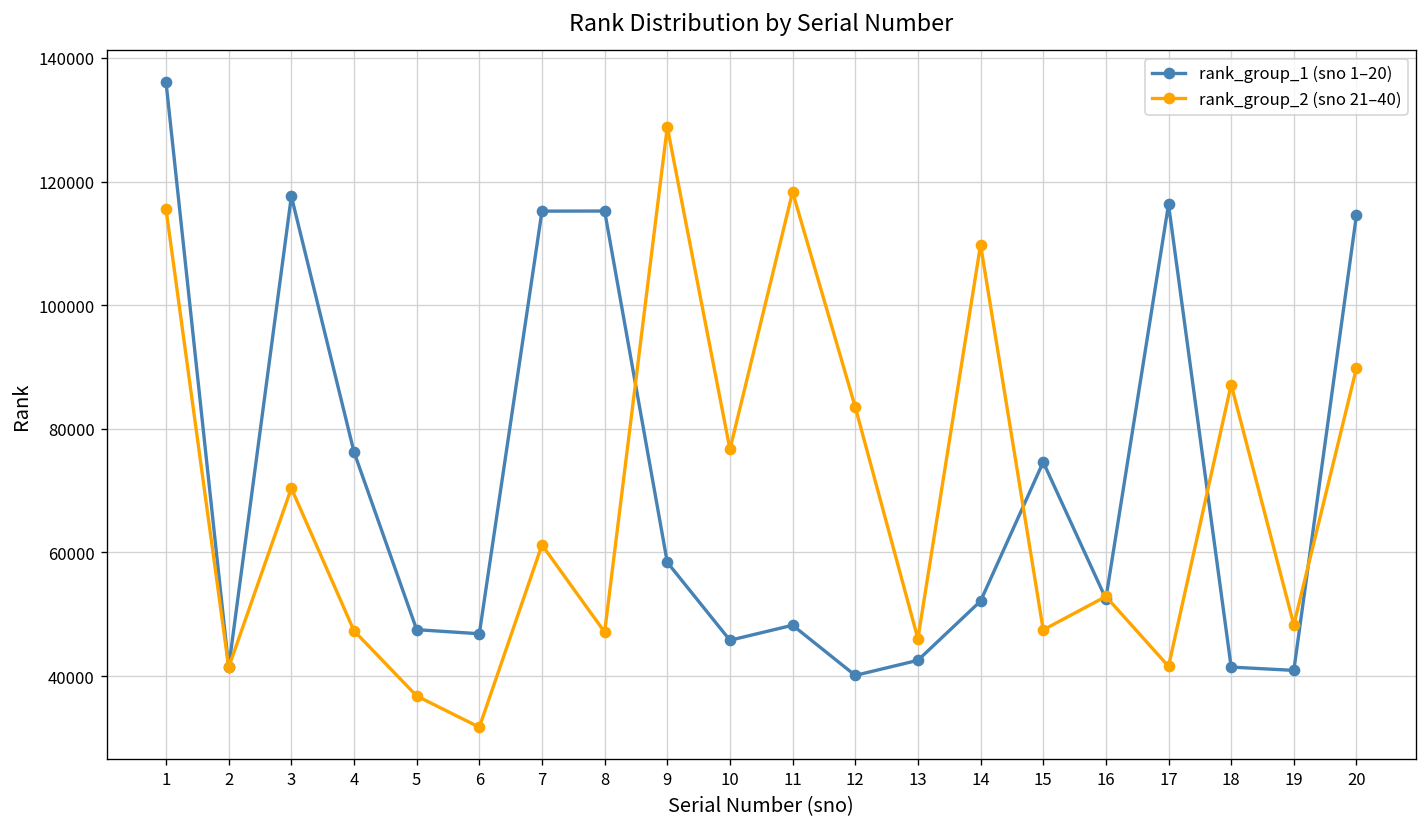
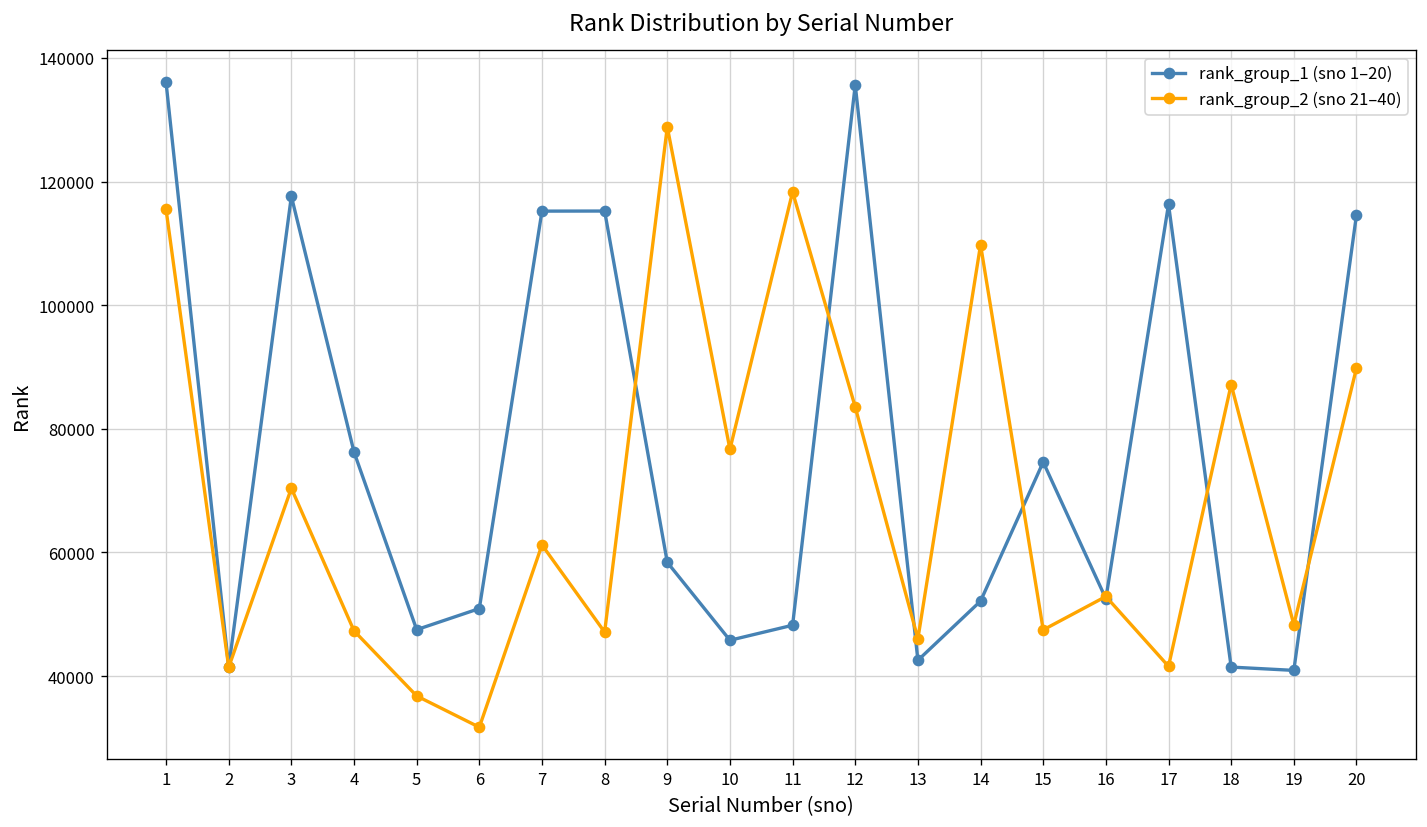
rank_group_1 (sno 1–20), 6: 47000 -> 51000
rank_group_1 (sno 1–20), 12: 40000 -> 136000
